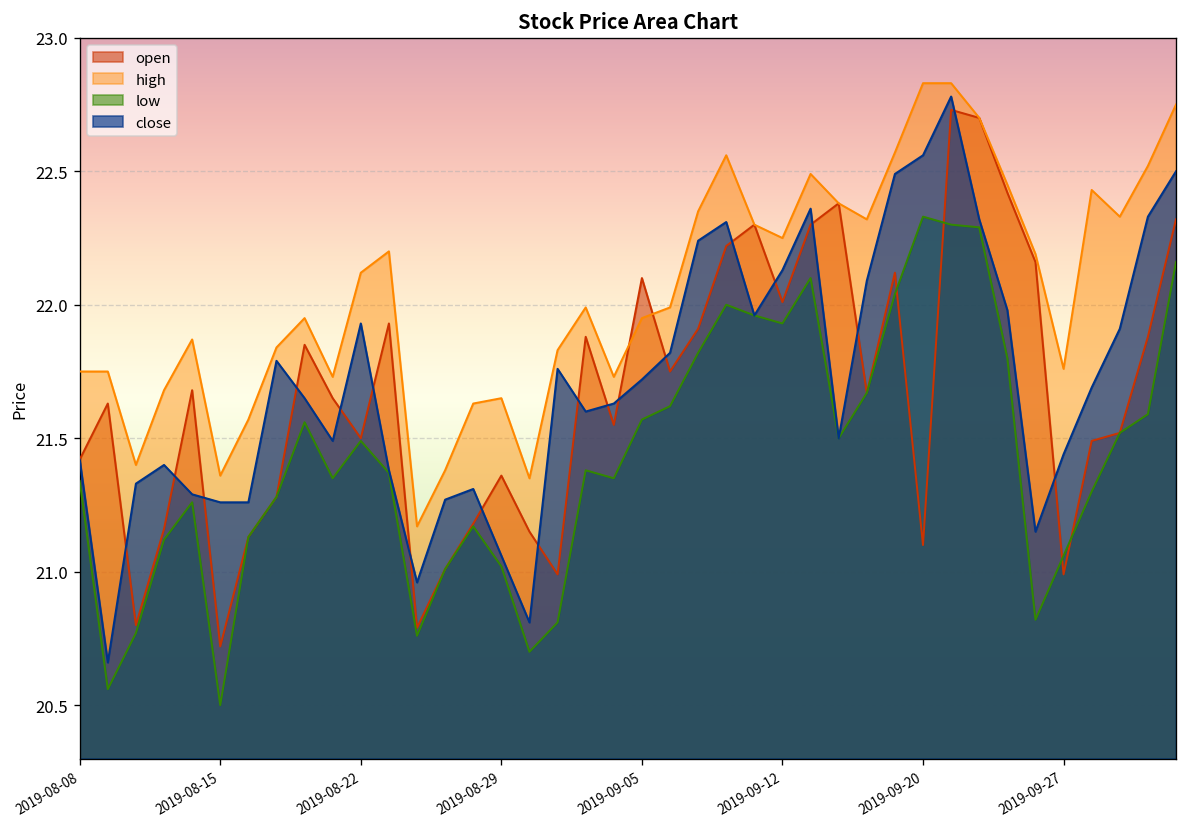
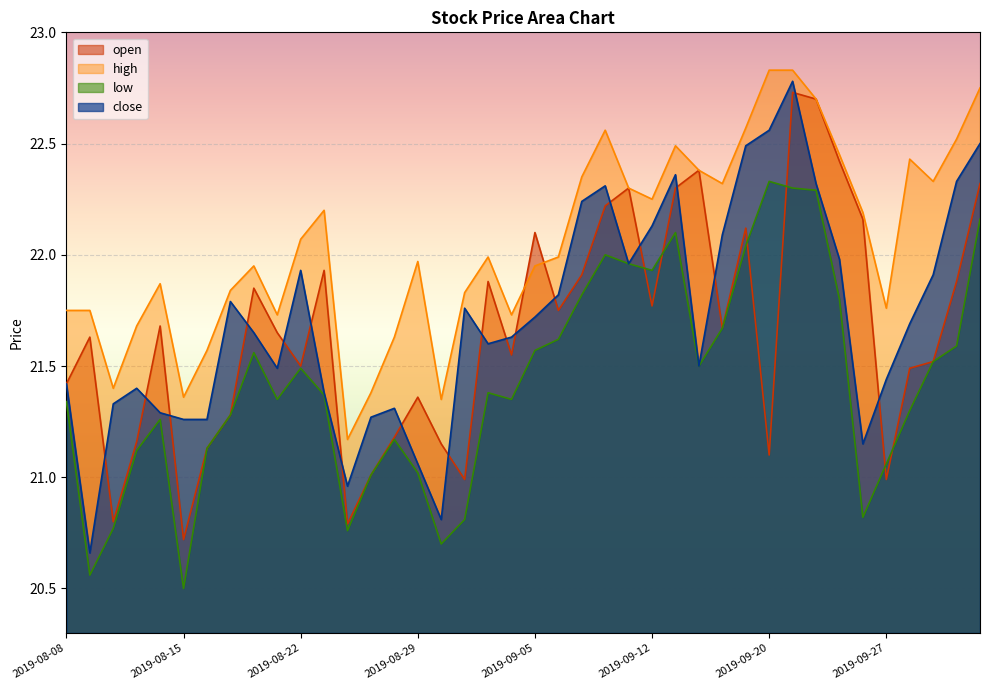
high, 2019-08-22: 22.12 -> 22.07
high, 2019-08-29: 21.65 -> 21.97
open, 2019-09-12: 22.01 -> 21.77
